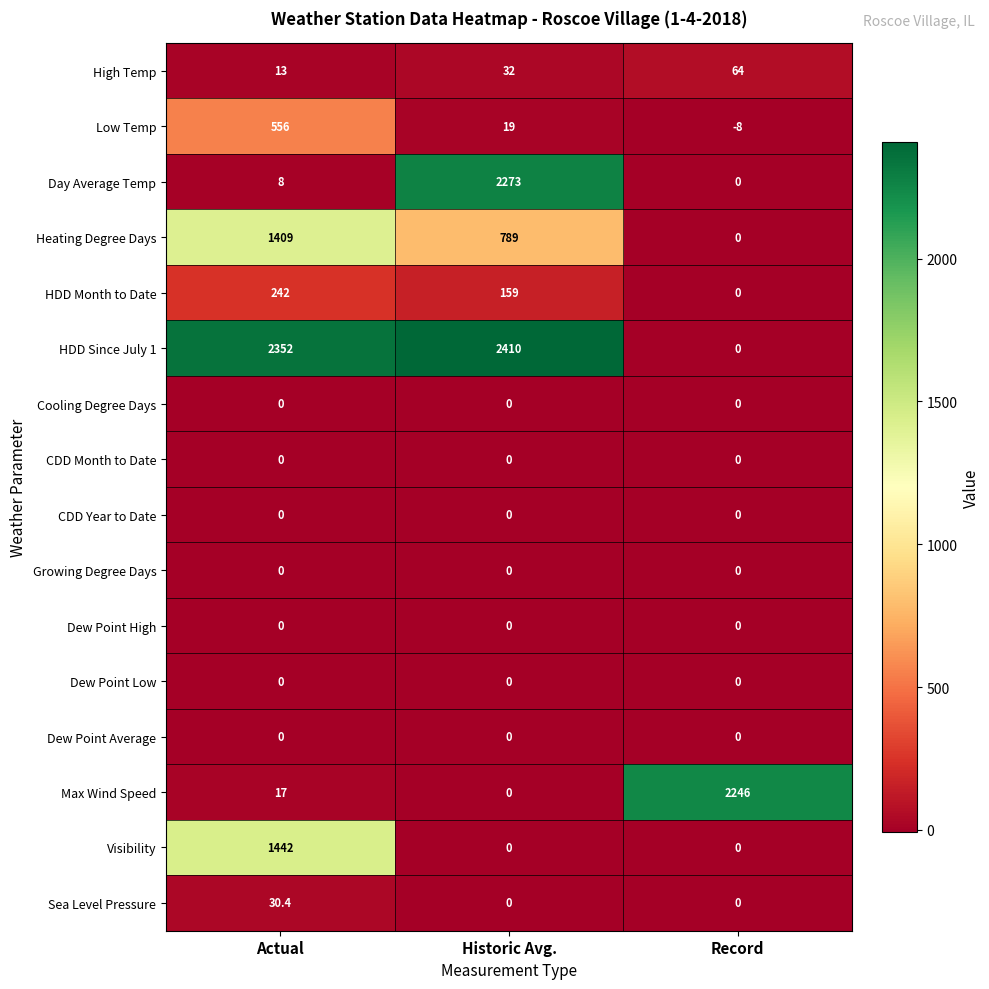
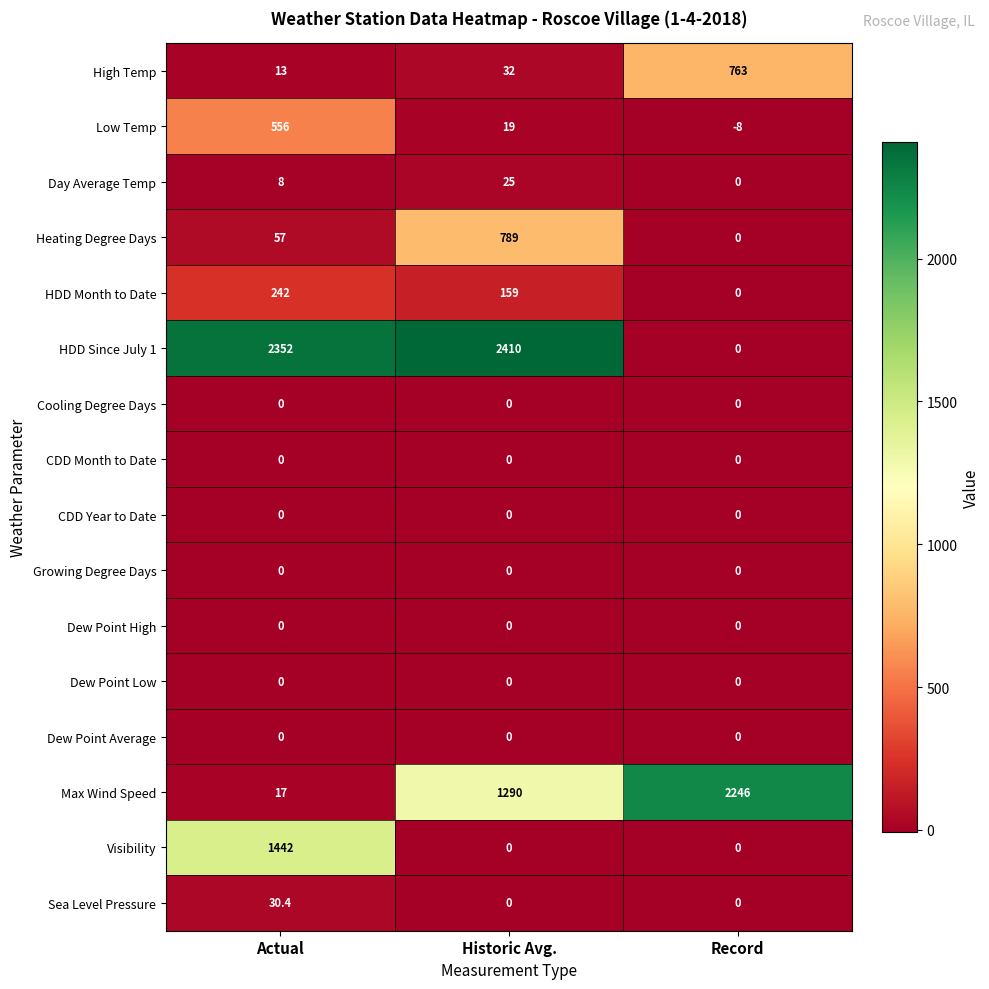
High Temp, Record: 64 -> 763
Day Average Temp, Historic Avg.: 2273 -> 25
Heating Degree Days, Actual: 1409 -> 57
Max Wind Speed, Historic Avg.: 0 -> 1290
